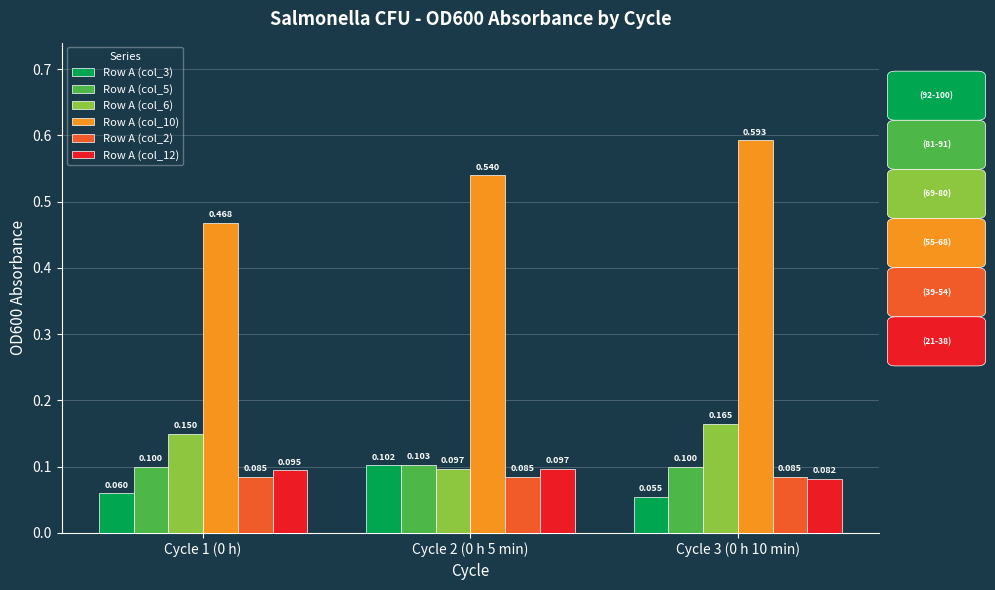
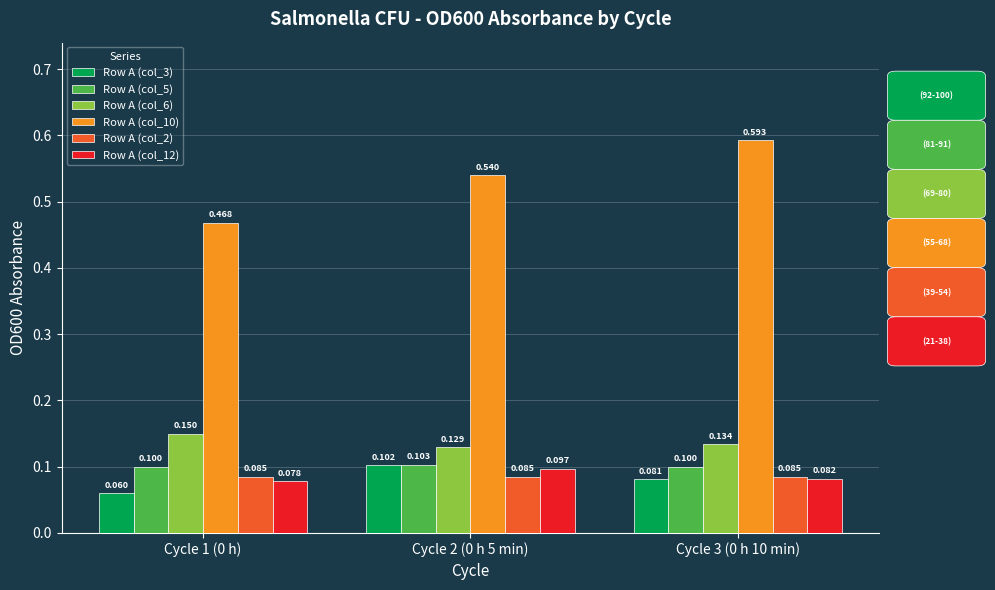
Row A (col_12), Cycle 1 (0 h): 0.095 -> 0.078
Row A (col_6), Cycle 2 (0 h 5 min): 0.097 -> 0.129
Row A (col_3), Cycle 3 (0 h 10 min): 0.055 -> 0.081
Row A (col_6), Cycle 3 (0 h 10 min): 0.165 -> 0.134
